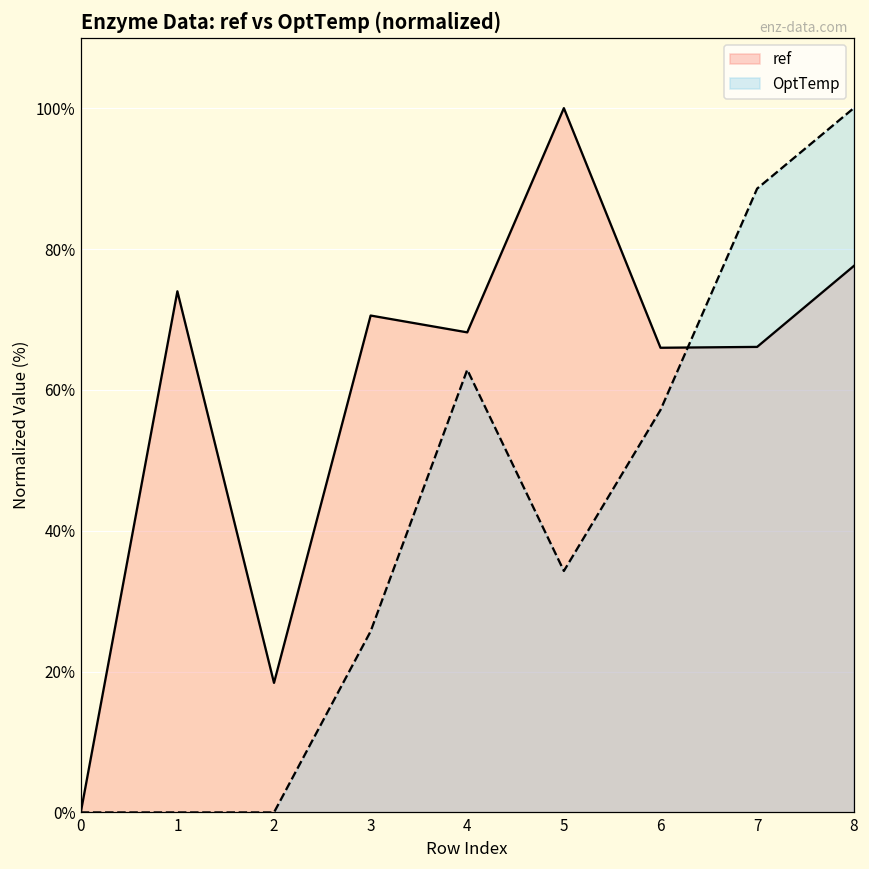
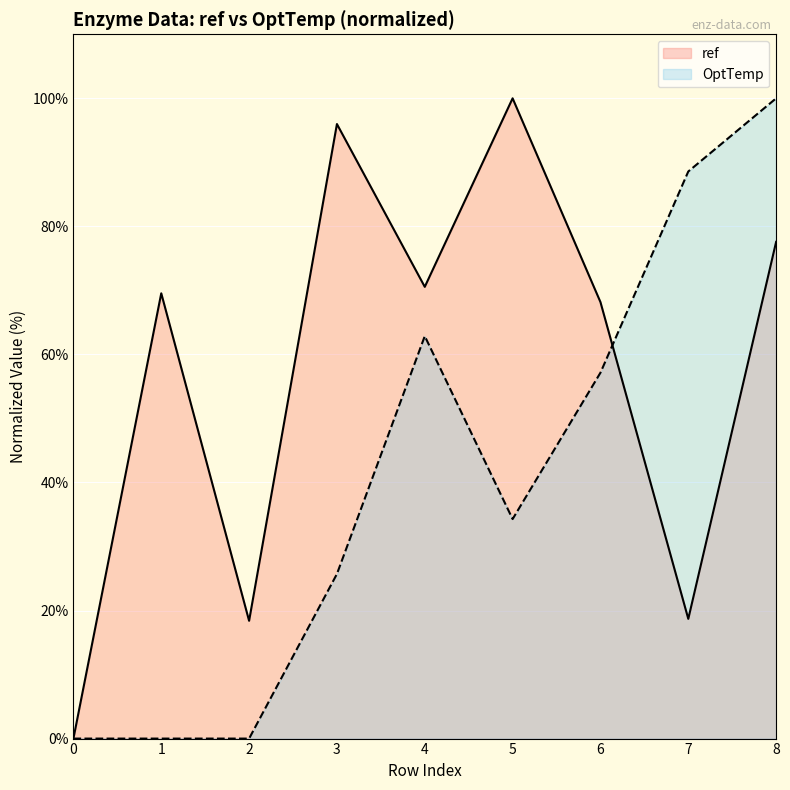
ref, 1: 74% -> 70%
ref, 3: 71% -> 96%
ref, 4: 68% -> 71%
ref, 6: 66% -> 68%
ref, 7: 66% -> 19%
